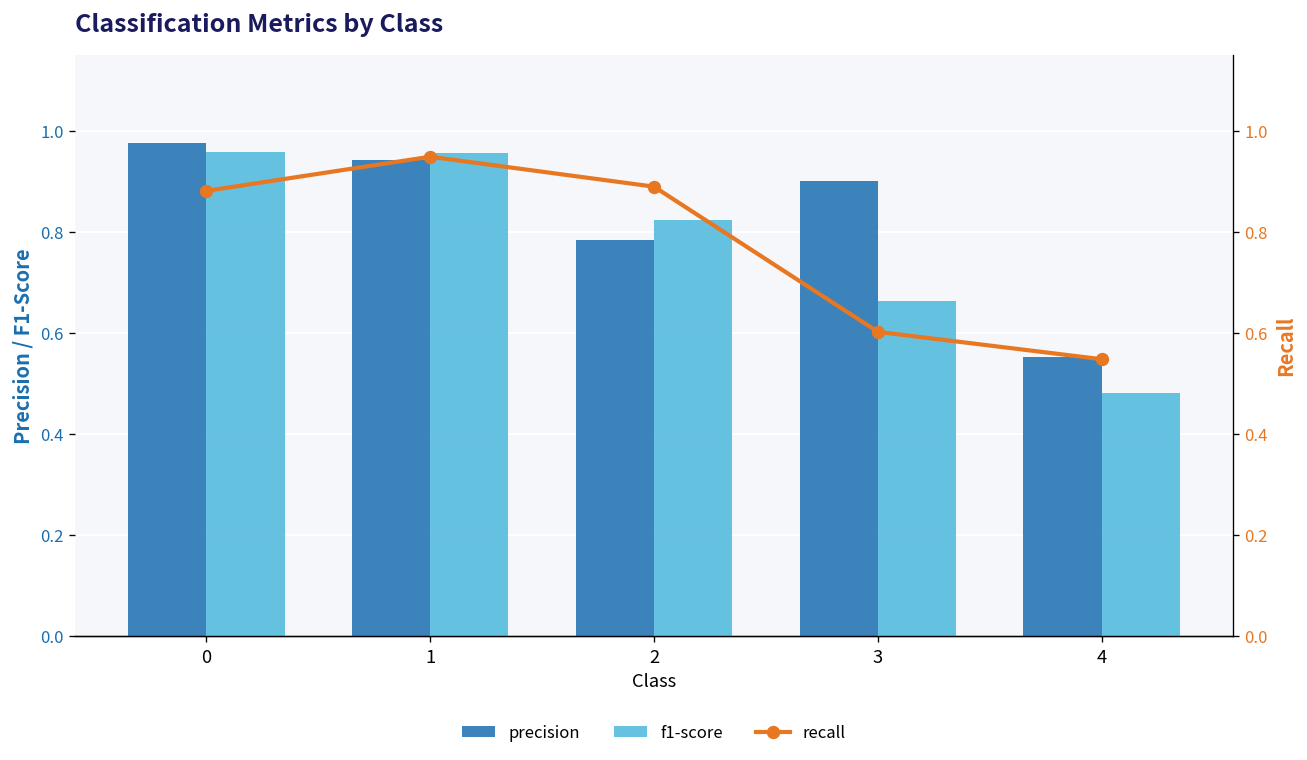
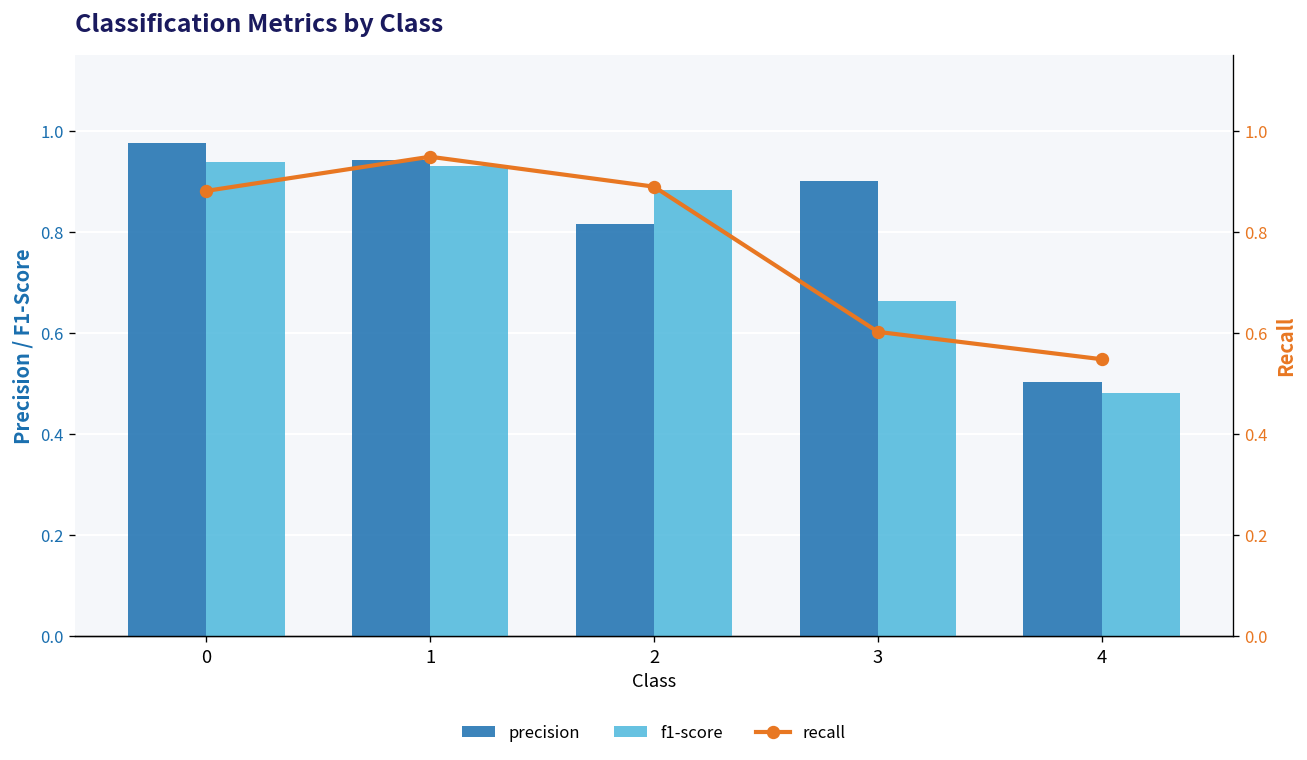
f1-score, 0: 0.96 -> 0.94
f1-score, 1: 0.96 -> 0.93
precision, 2: 0.78 -> 0.82
f1-score, 2: 0.82 -> 0.88
precision, 4: 0.55 -> 0.50
